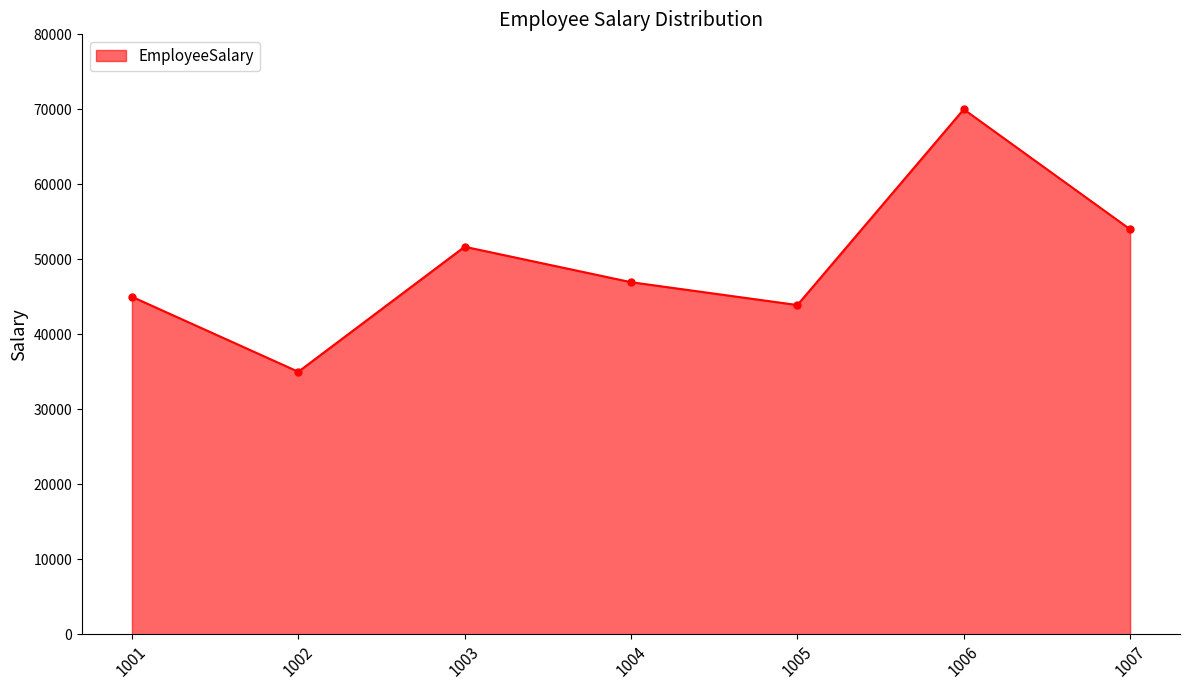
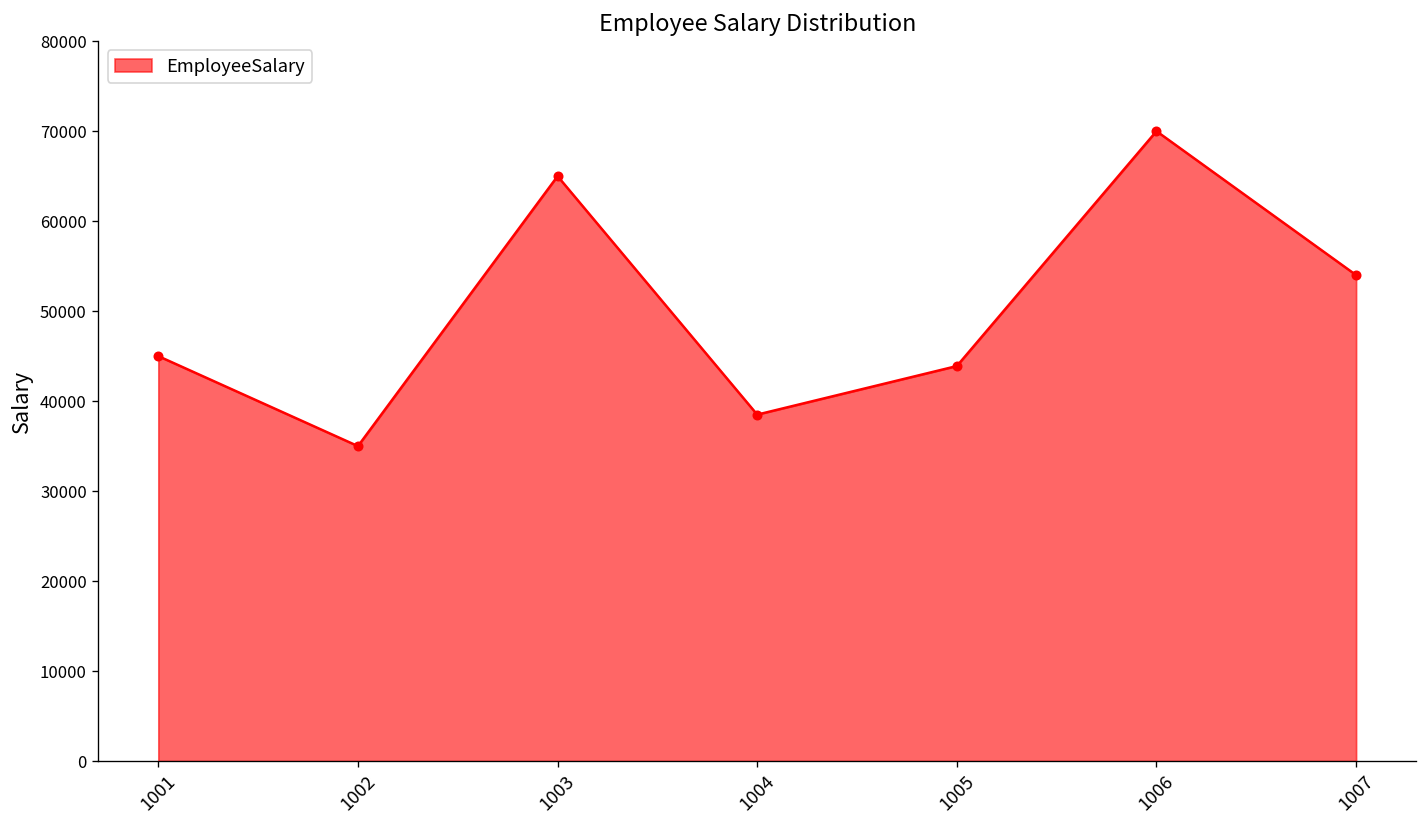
1003: 52000 -> 65000
1004: 47000 -> 39000
